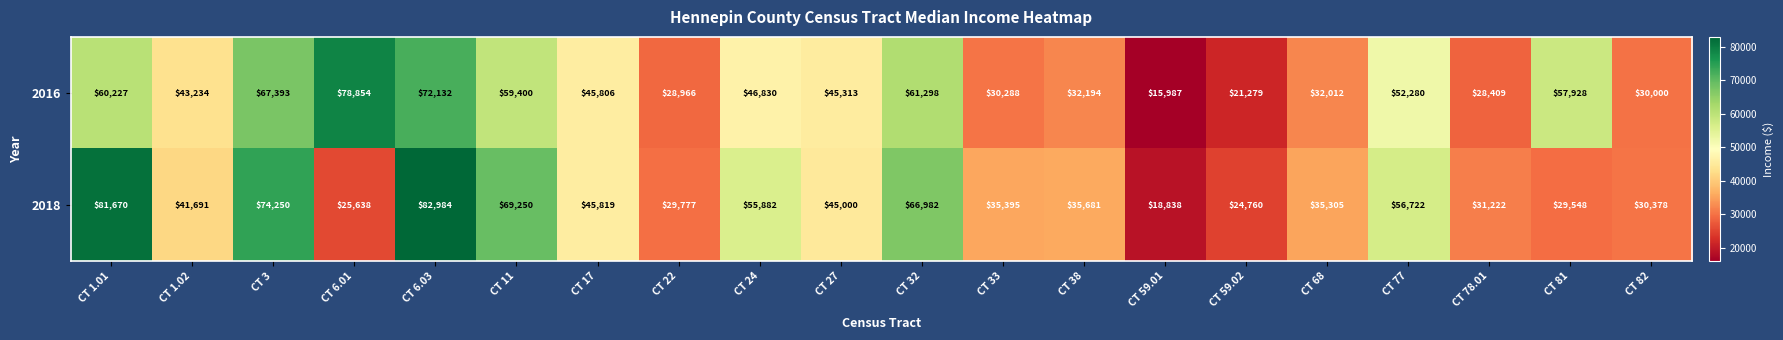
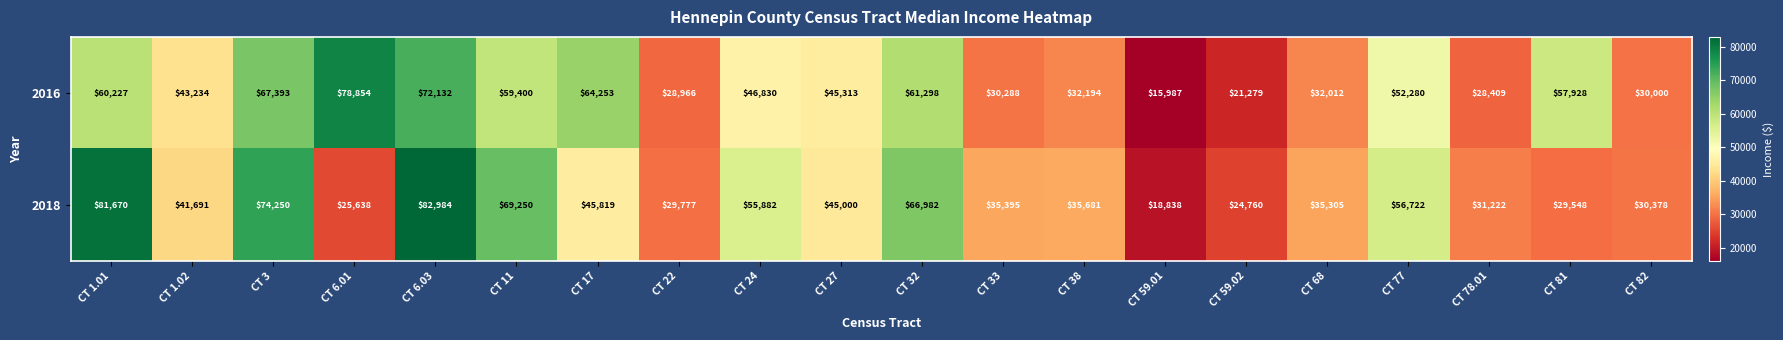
2016, CT 17: $45,806 -> $64,253
